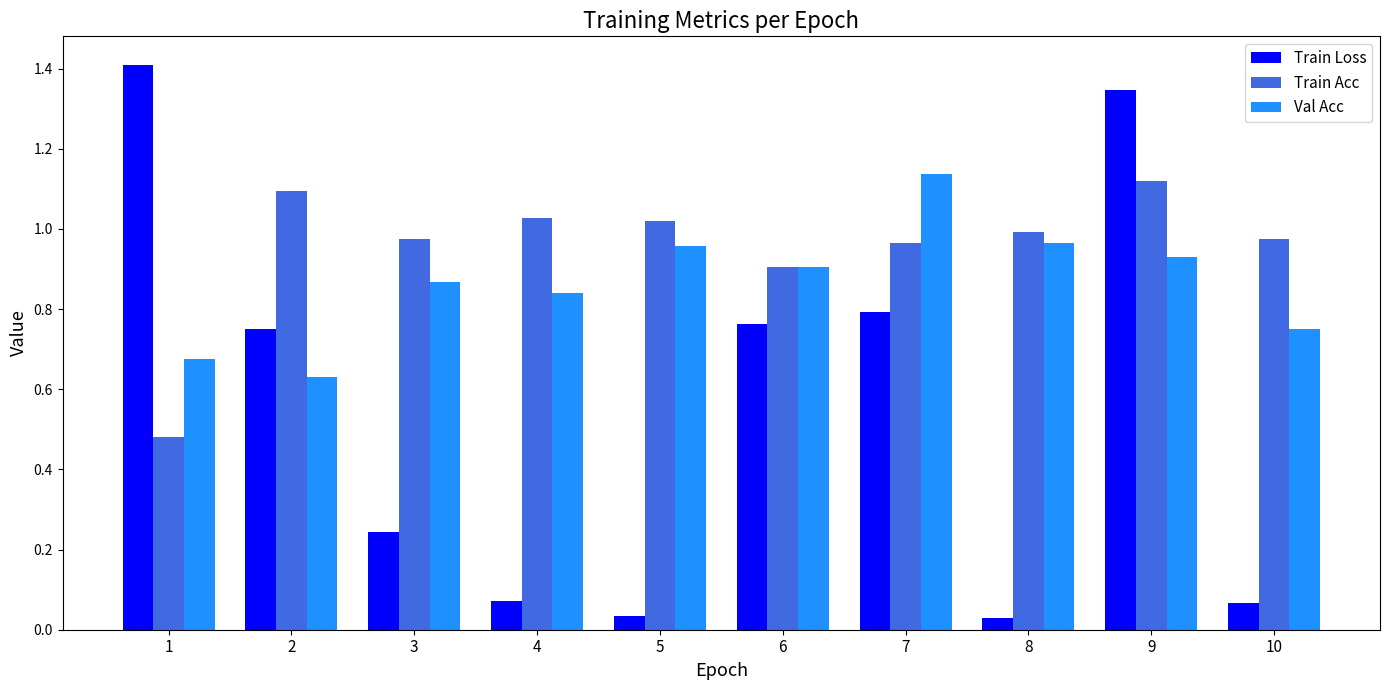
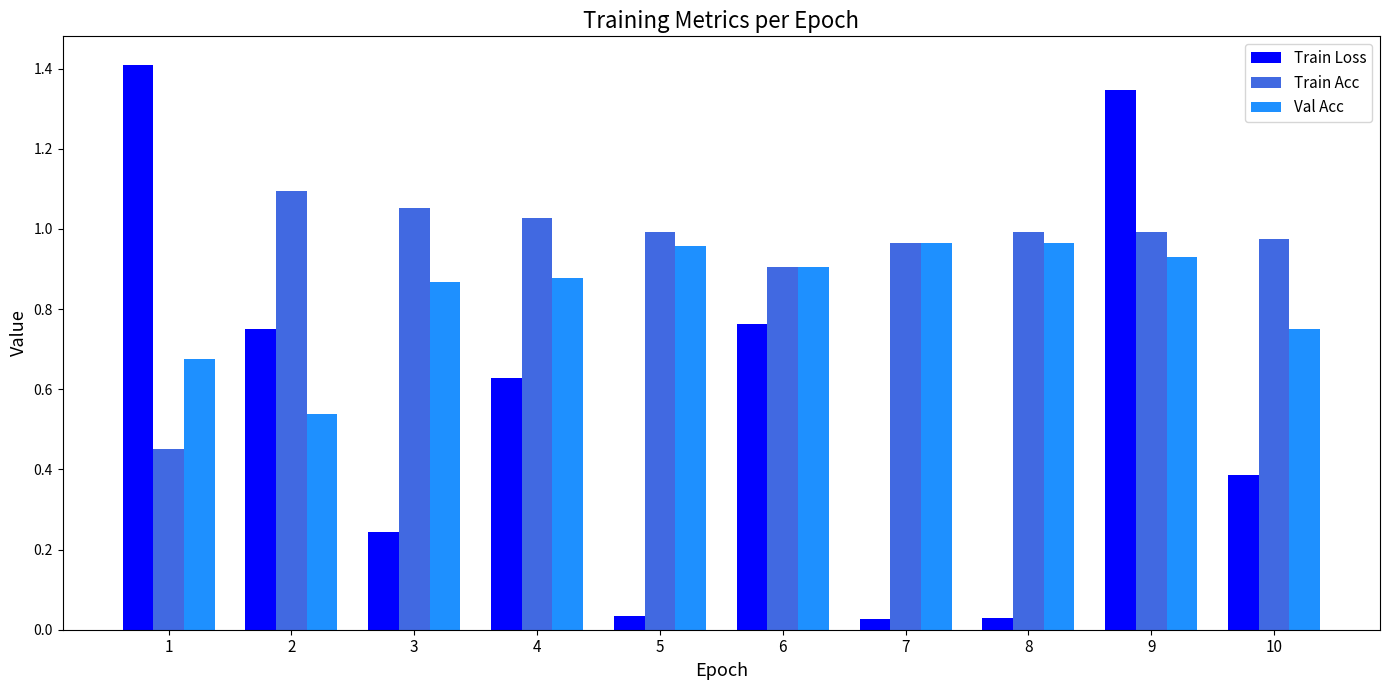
Train Acc, 1: 0.48 -> 0.45
Val Acc, 2: 0.63 -> 0.54
Train Acc, 3: 0.97 -> 1.05
Train Loss, 4: 0.07 -> 0.63
Val Acc, 4: 0.84 -> 0.88
Train Acc, 5: 1.02 -> 0.99
Train Loss, 7: 0.79 -> 0.03
Val Acc, 7: 1.14 -> 0.96
Train Acc, 9: 1.12 -> 0.99
Train Loss, 10: 0.07 -> 0.39
